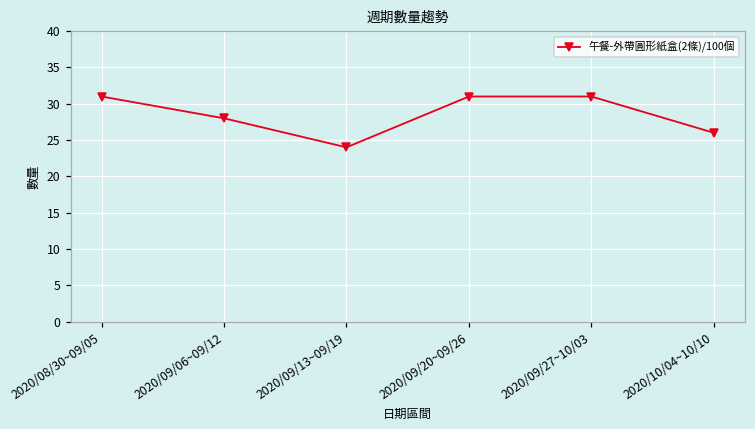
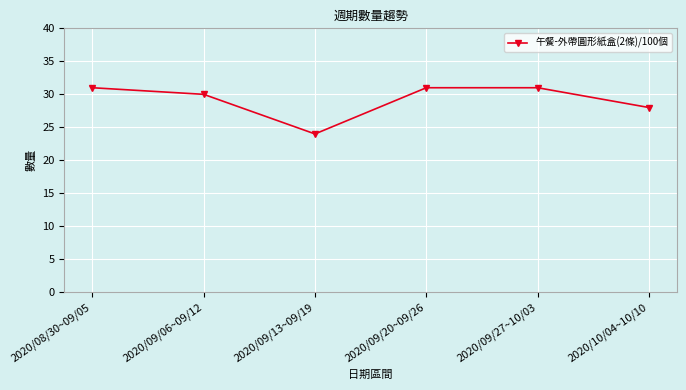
2020/09/06~09/12: 28 -> 30
2020/10/04~10/10: 26 -> 28
